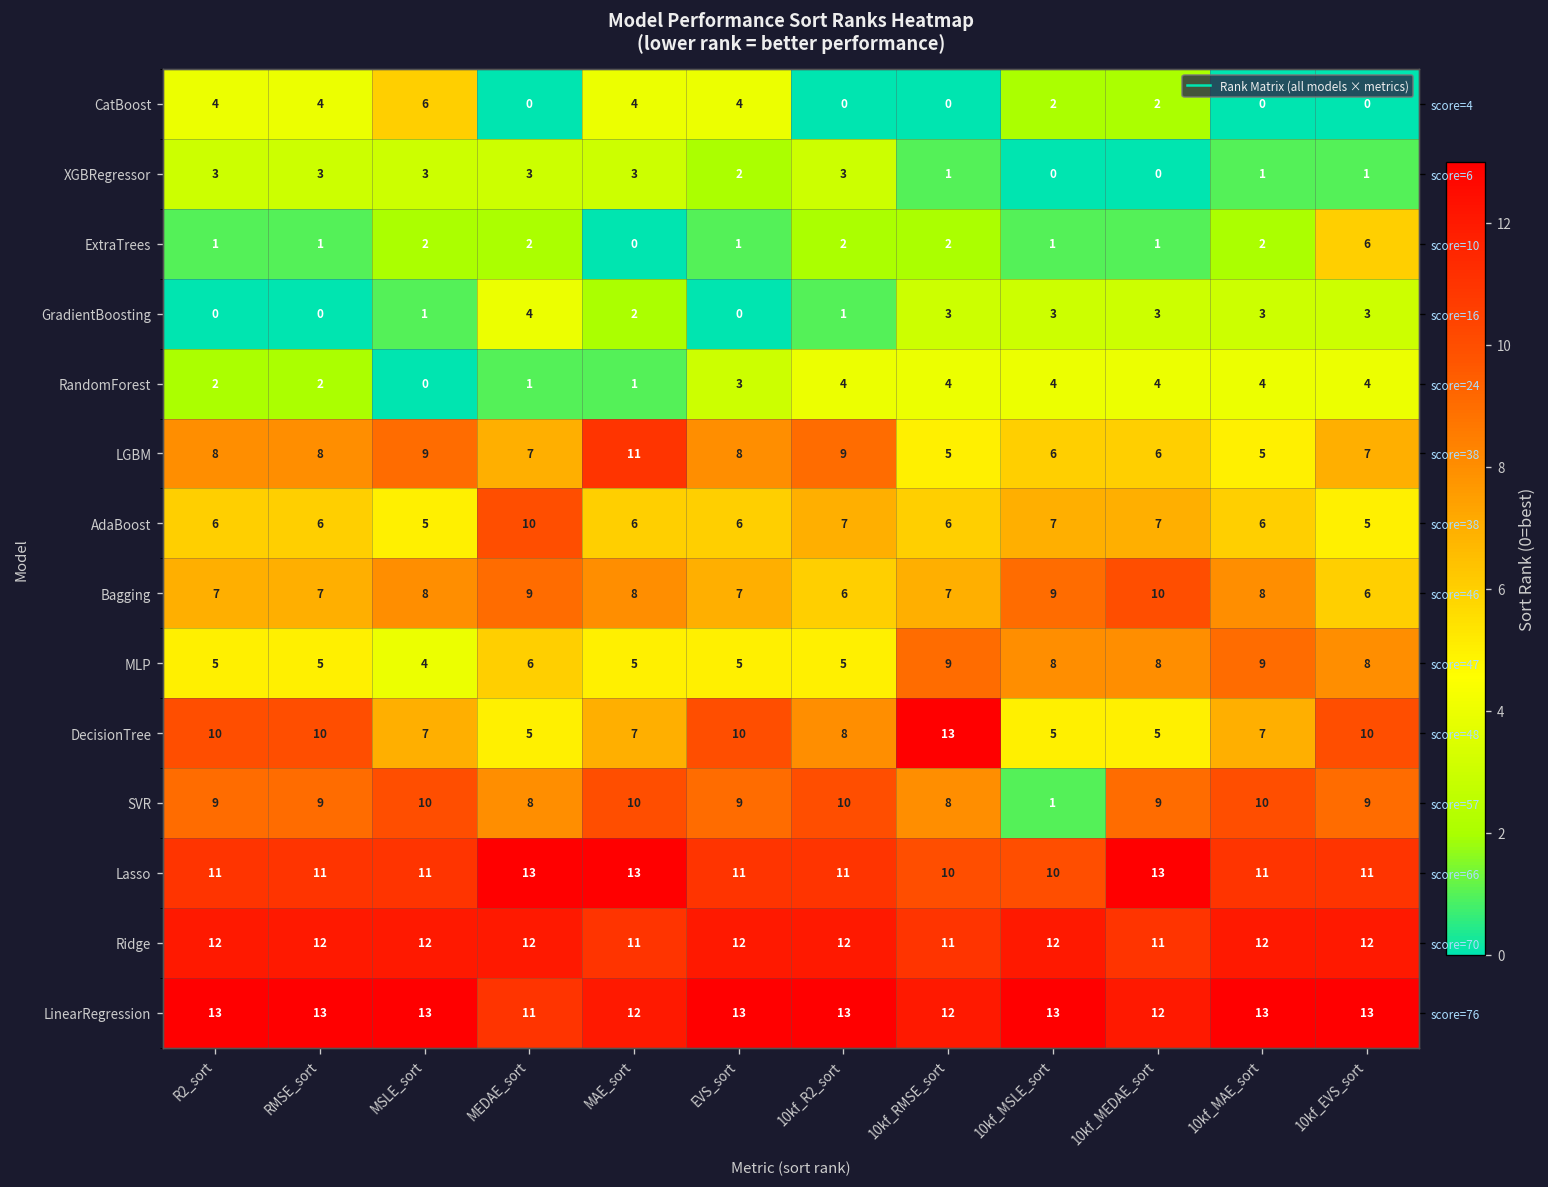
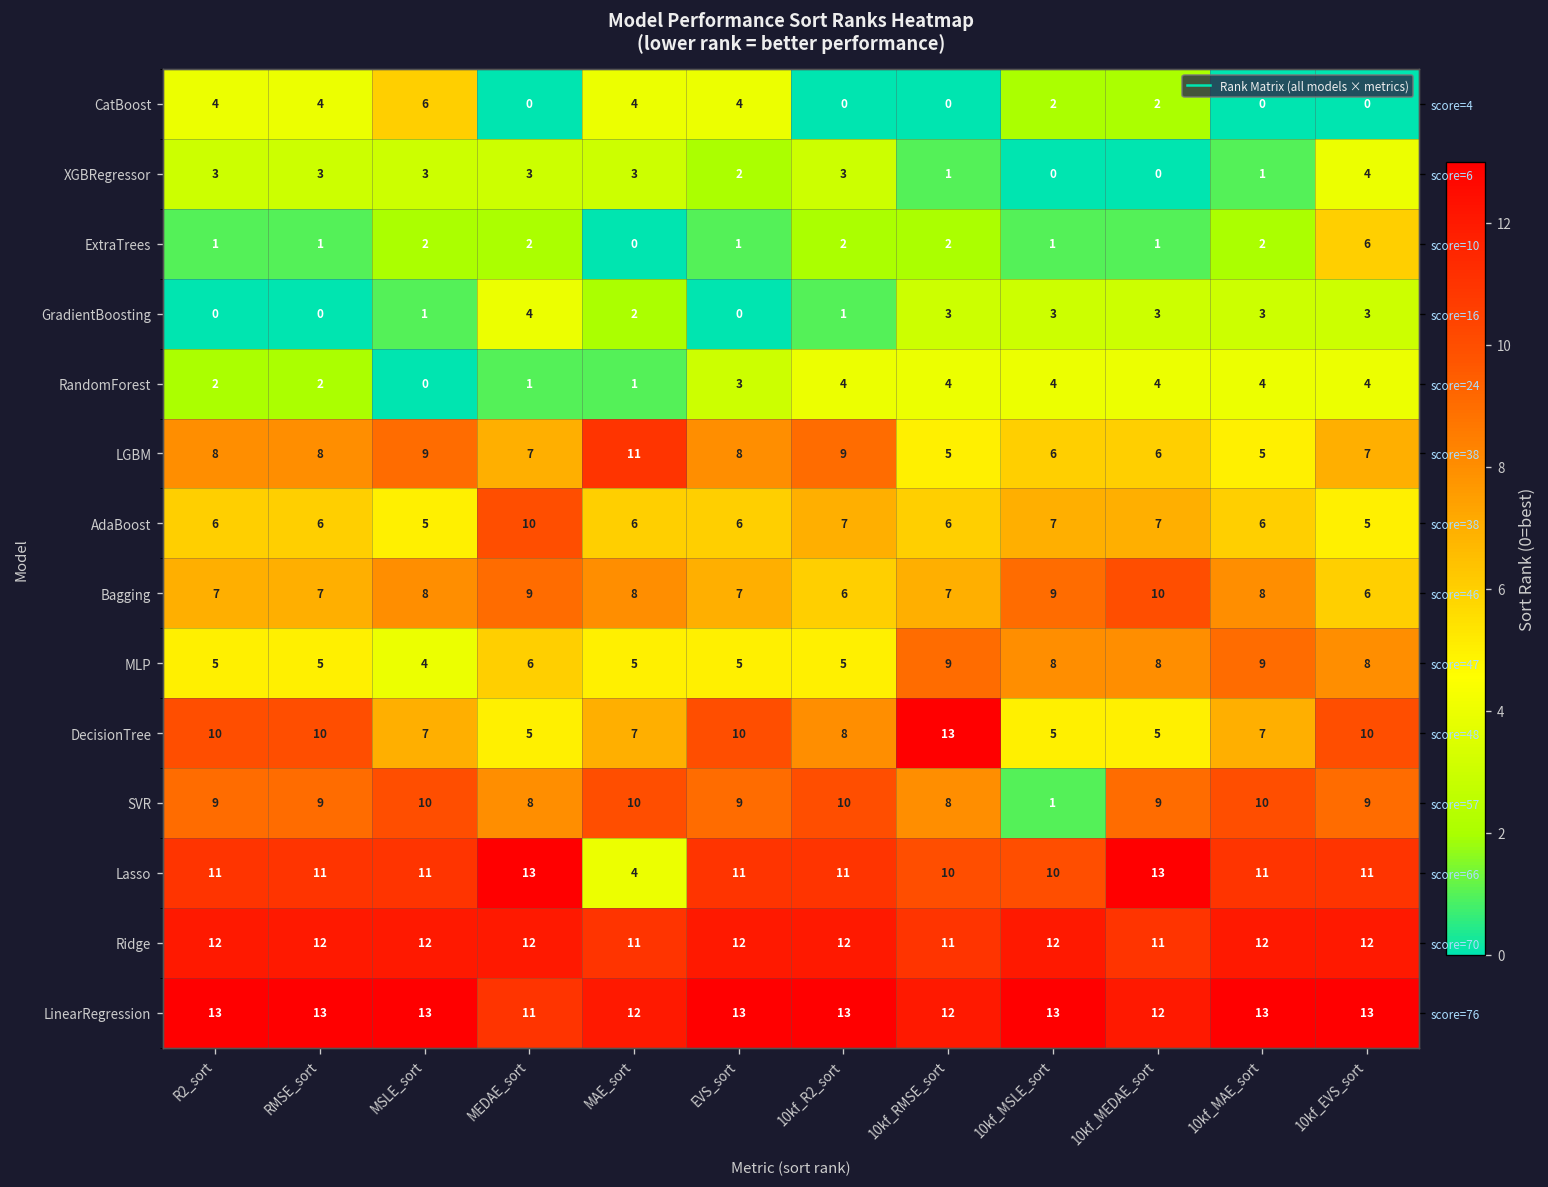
XGBRegressor, 10kf_EVS_sort: 1 -> 4
Lasso, MAE_sort: 13 -> 4
